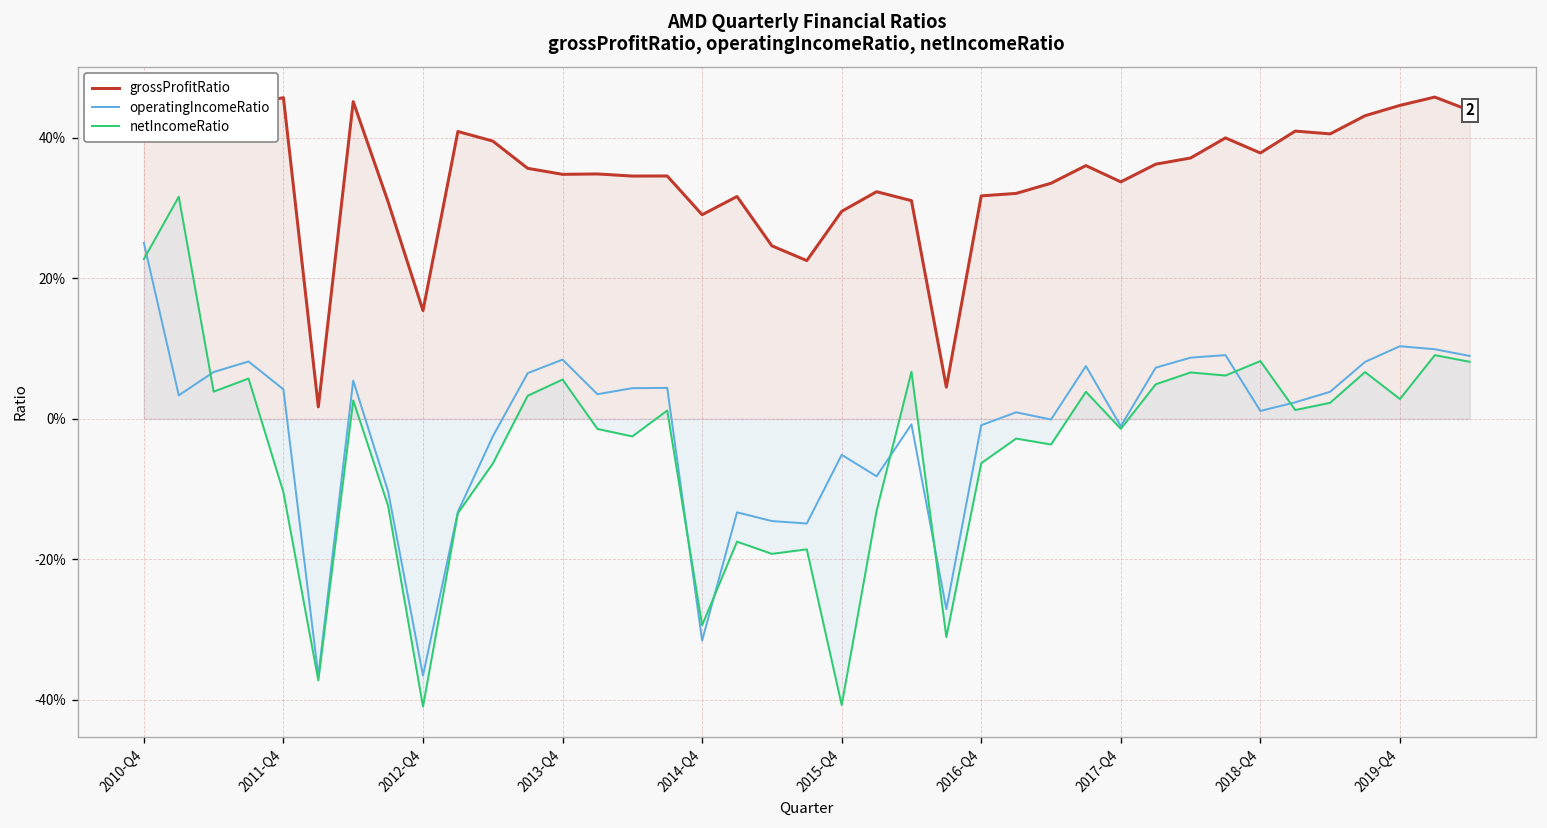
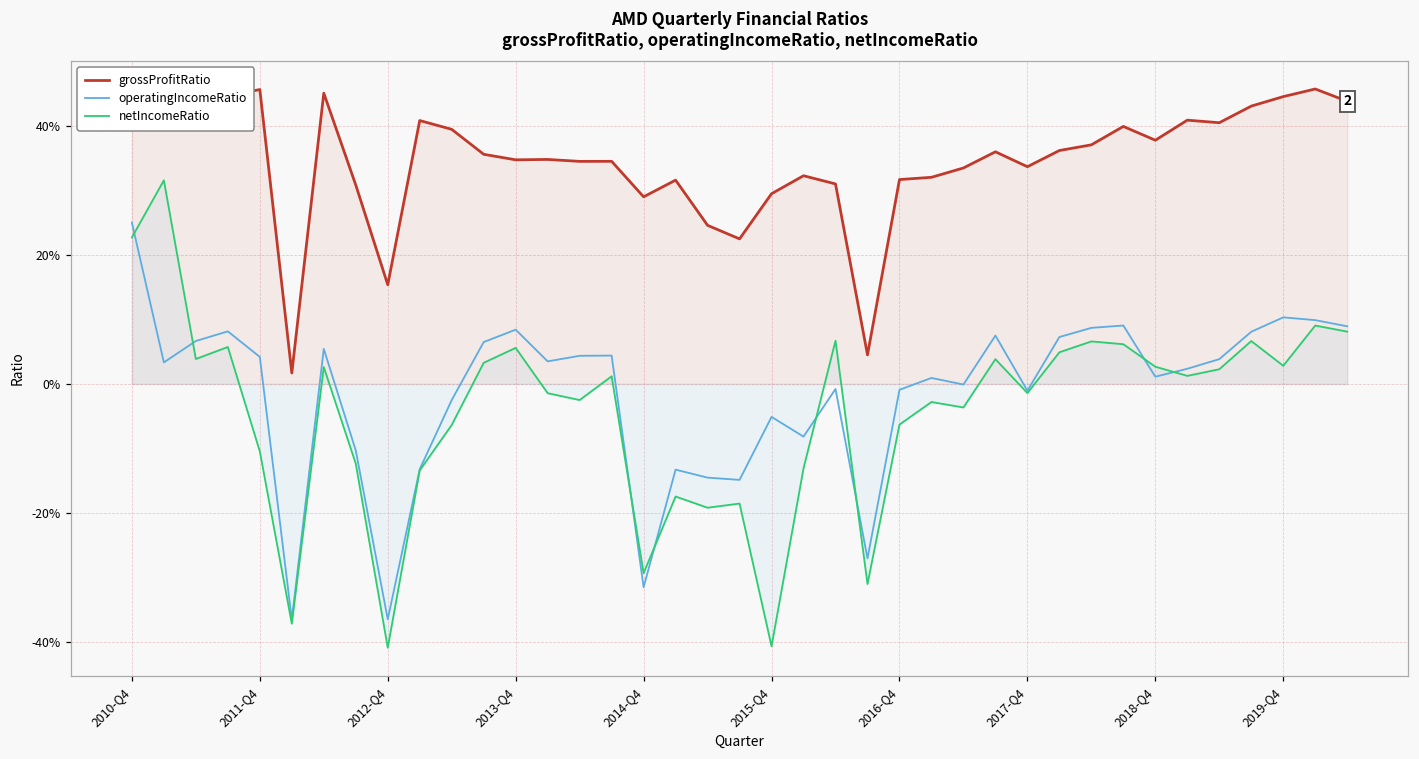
netIncomeRatio, 2018-Q4: 8% -> 3%
